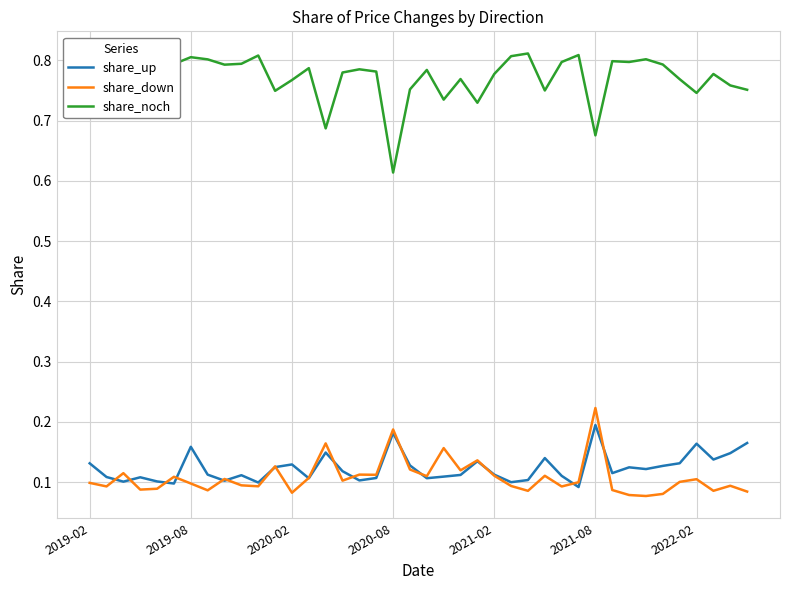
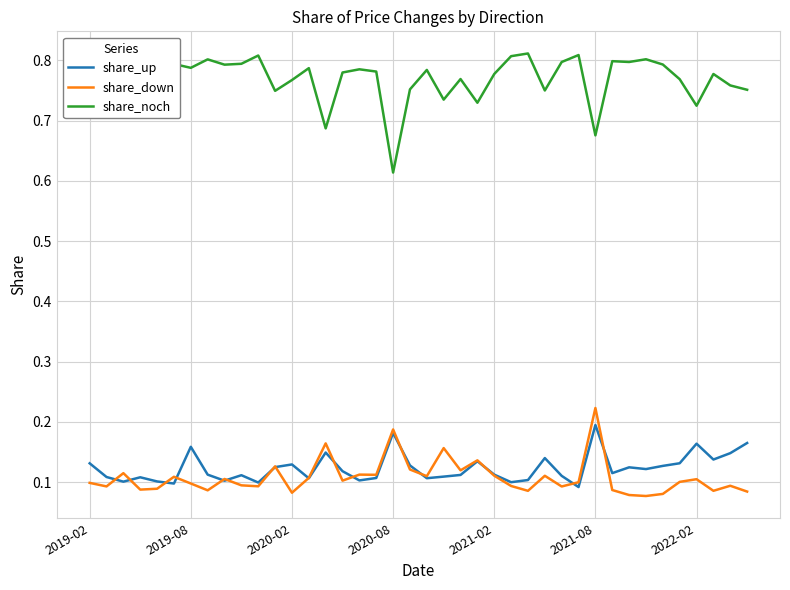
share_noch, 2019-08: 0.81 -> 0.79
share_noch, 2022-02: 0.75 -> 0.72
